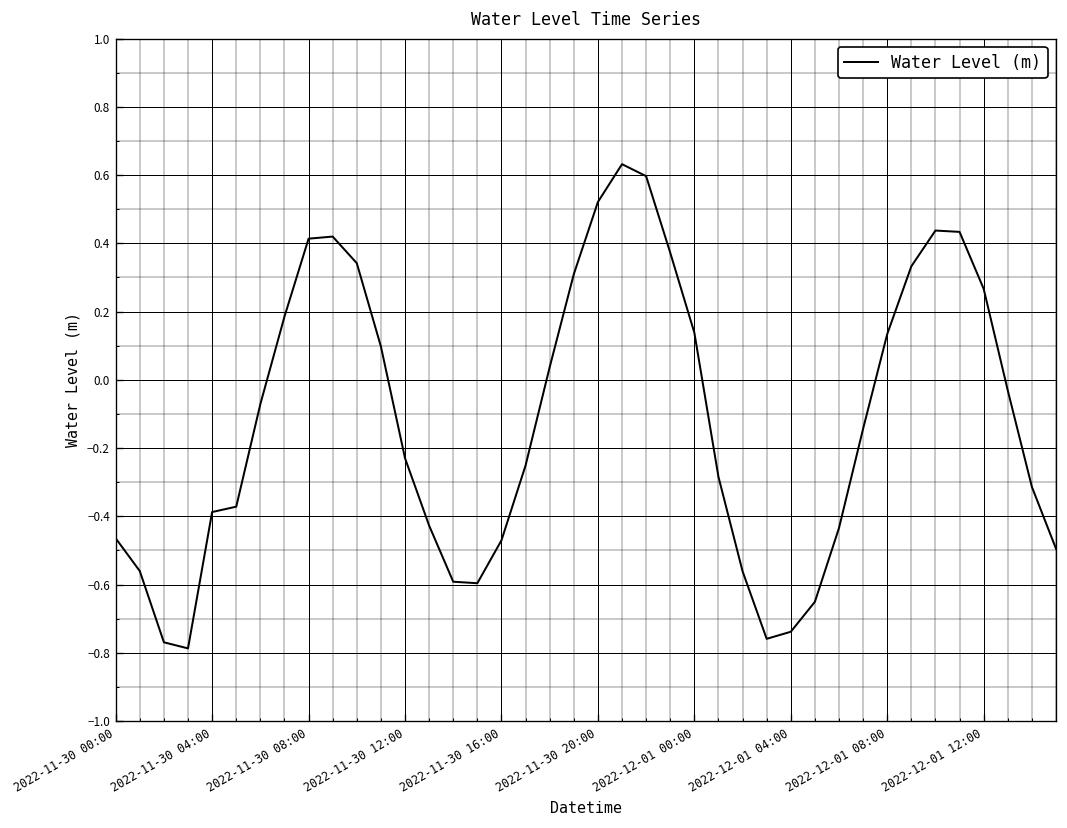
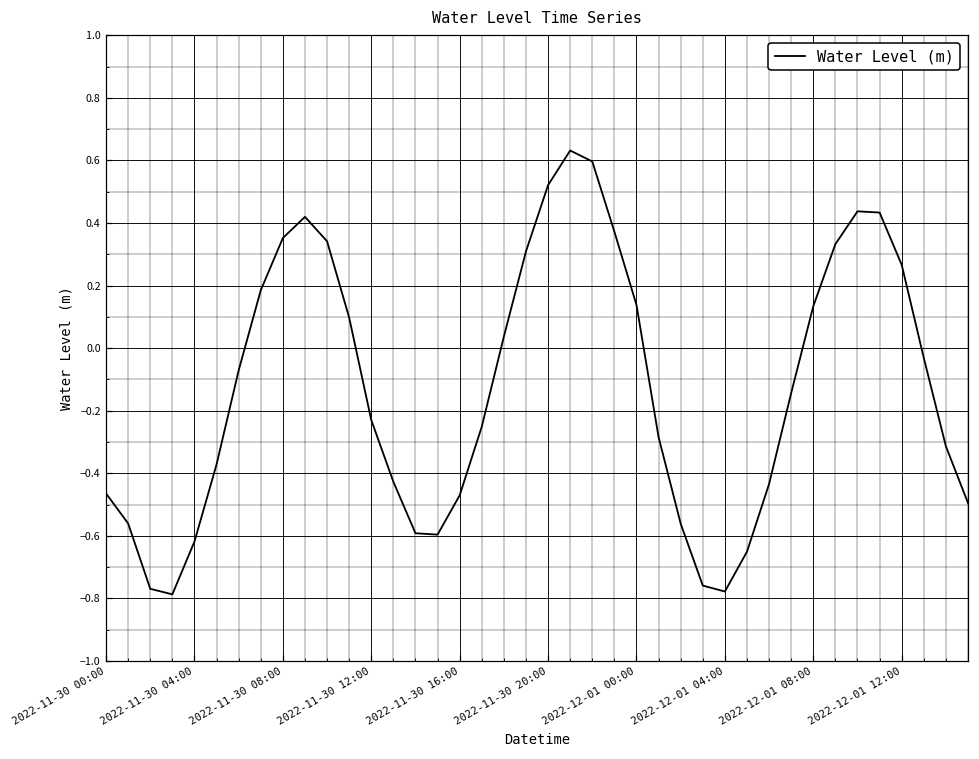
2022-11-30 04:00: -0.39 -> -0.62
2022-11-30 08:00: 0.41 -> 0.35
2022-12-01 04:00: -0.74 -> -0.78
